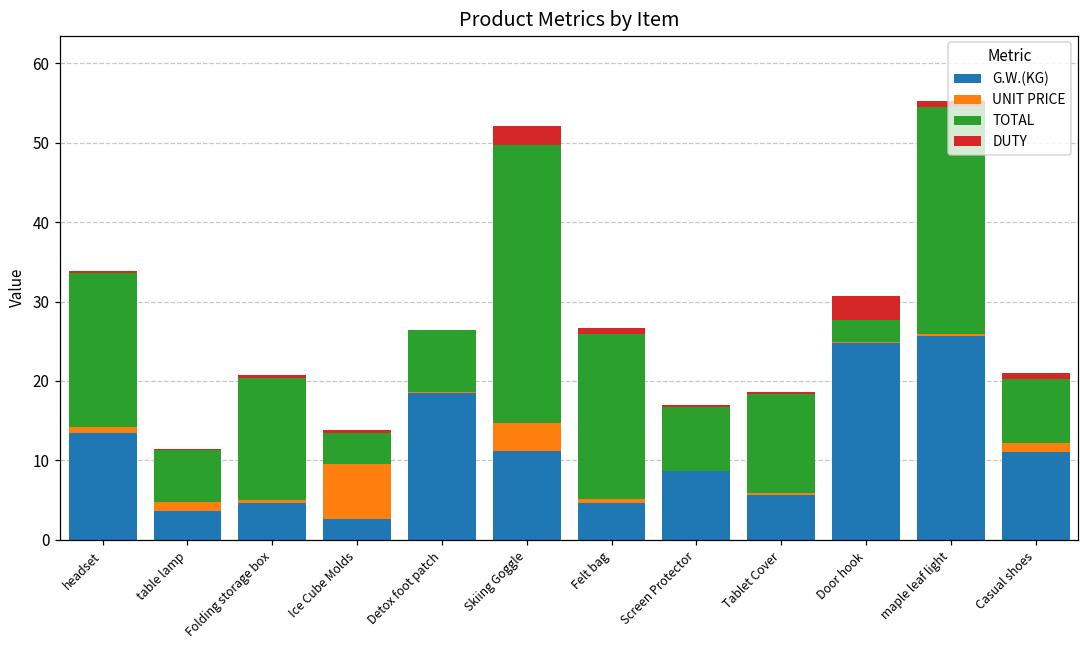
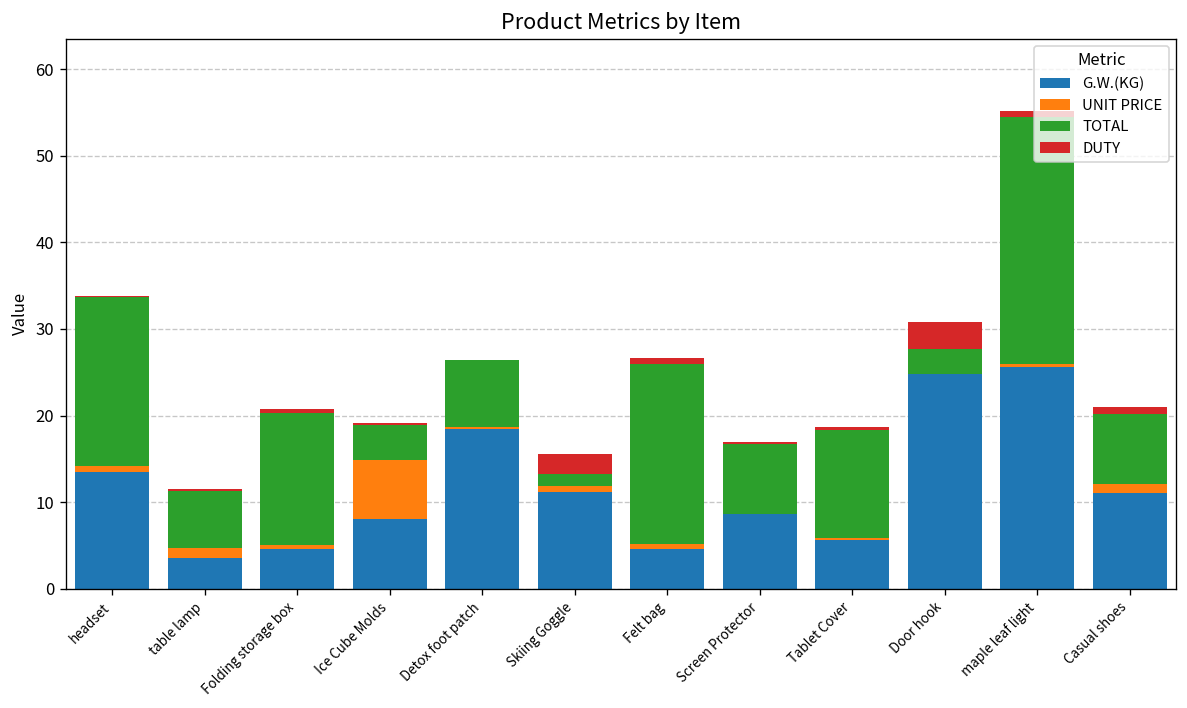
G.W.(KG), Ice Cube Molds: 3 -> 8
UNIT PRICE, Skiing Goggle: 4 -> 1
TOTAL, Skiing Goggle: 35 -> 1
